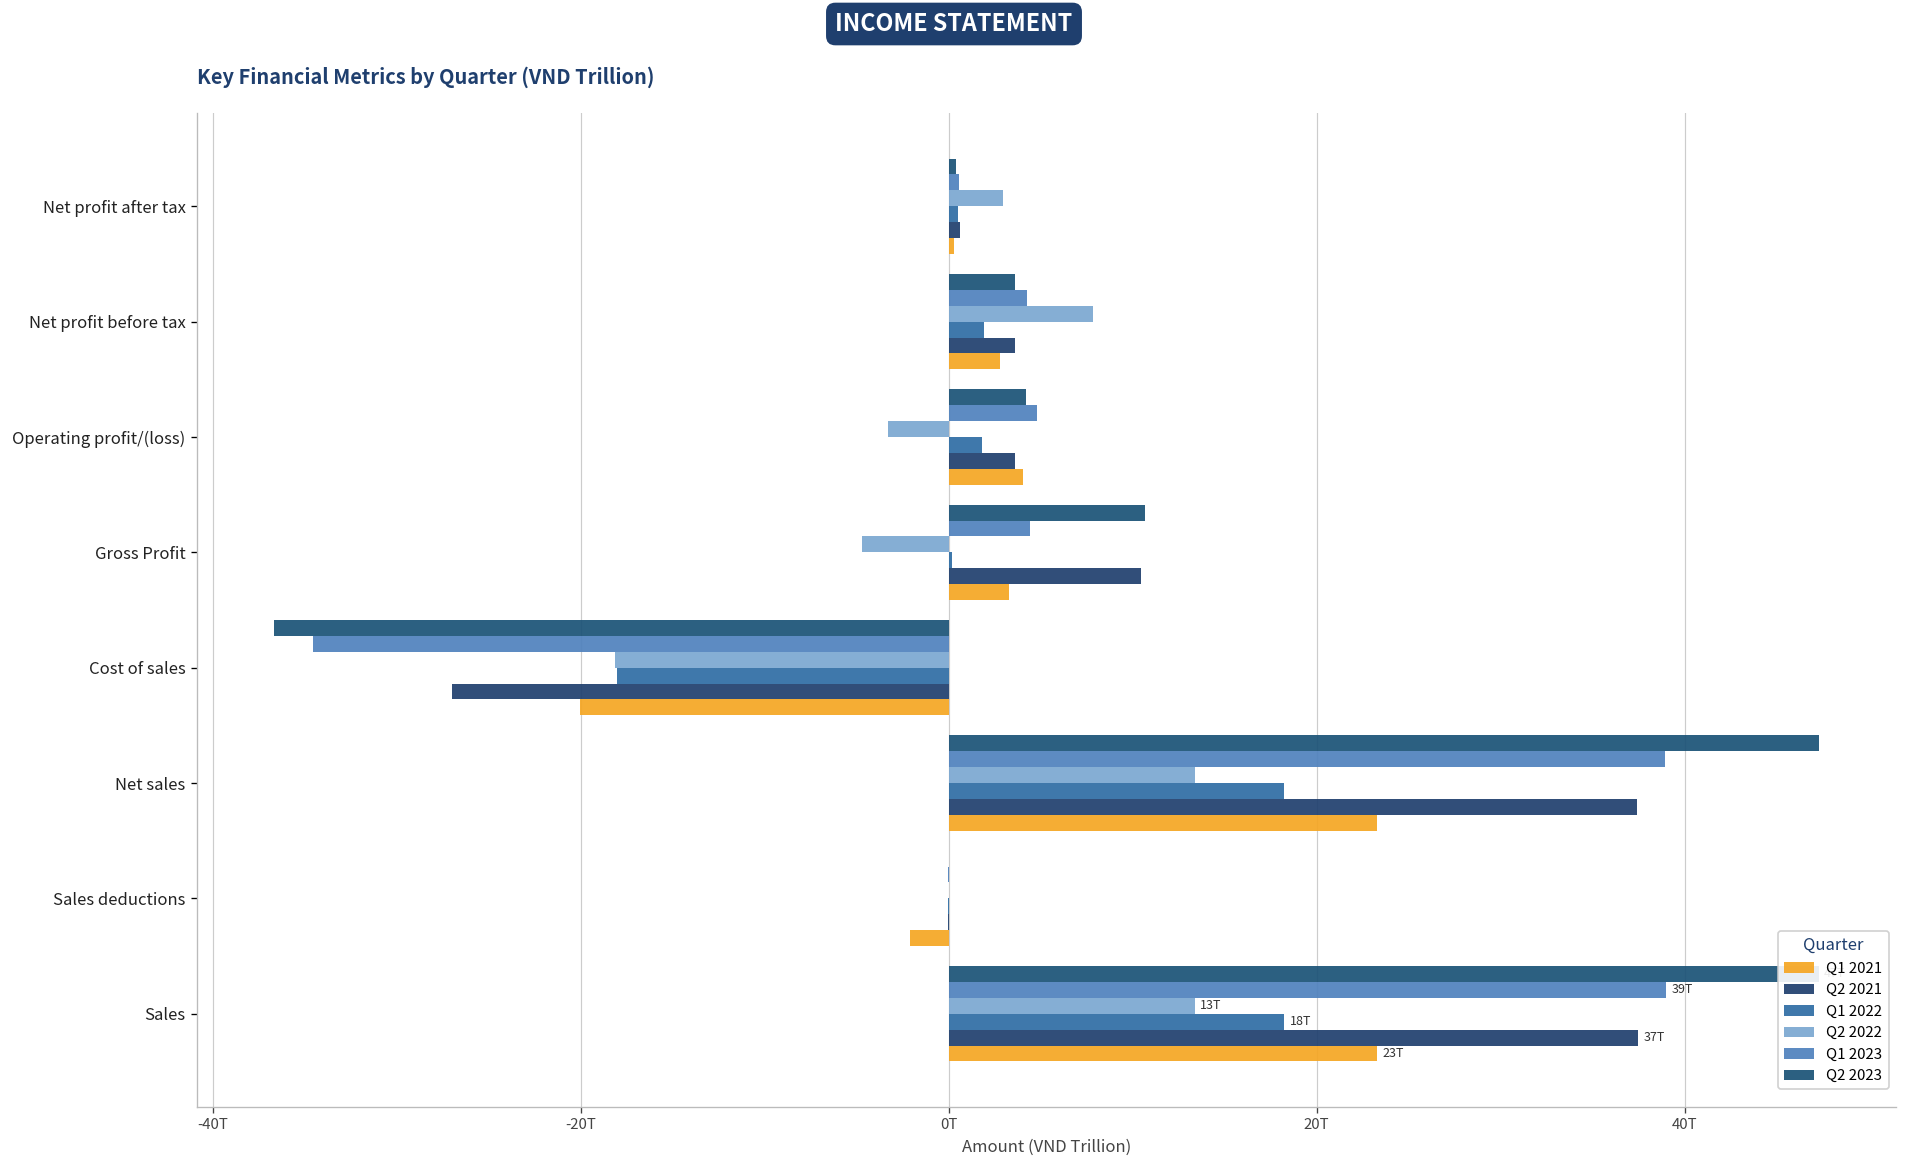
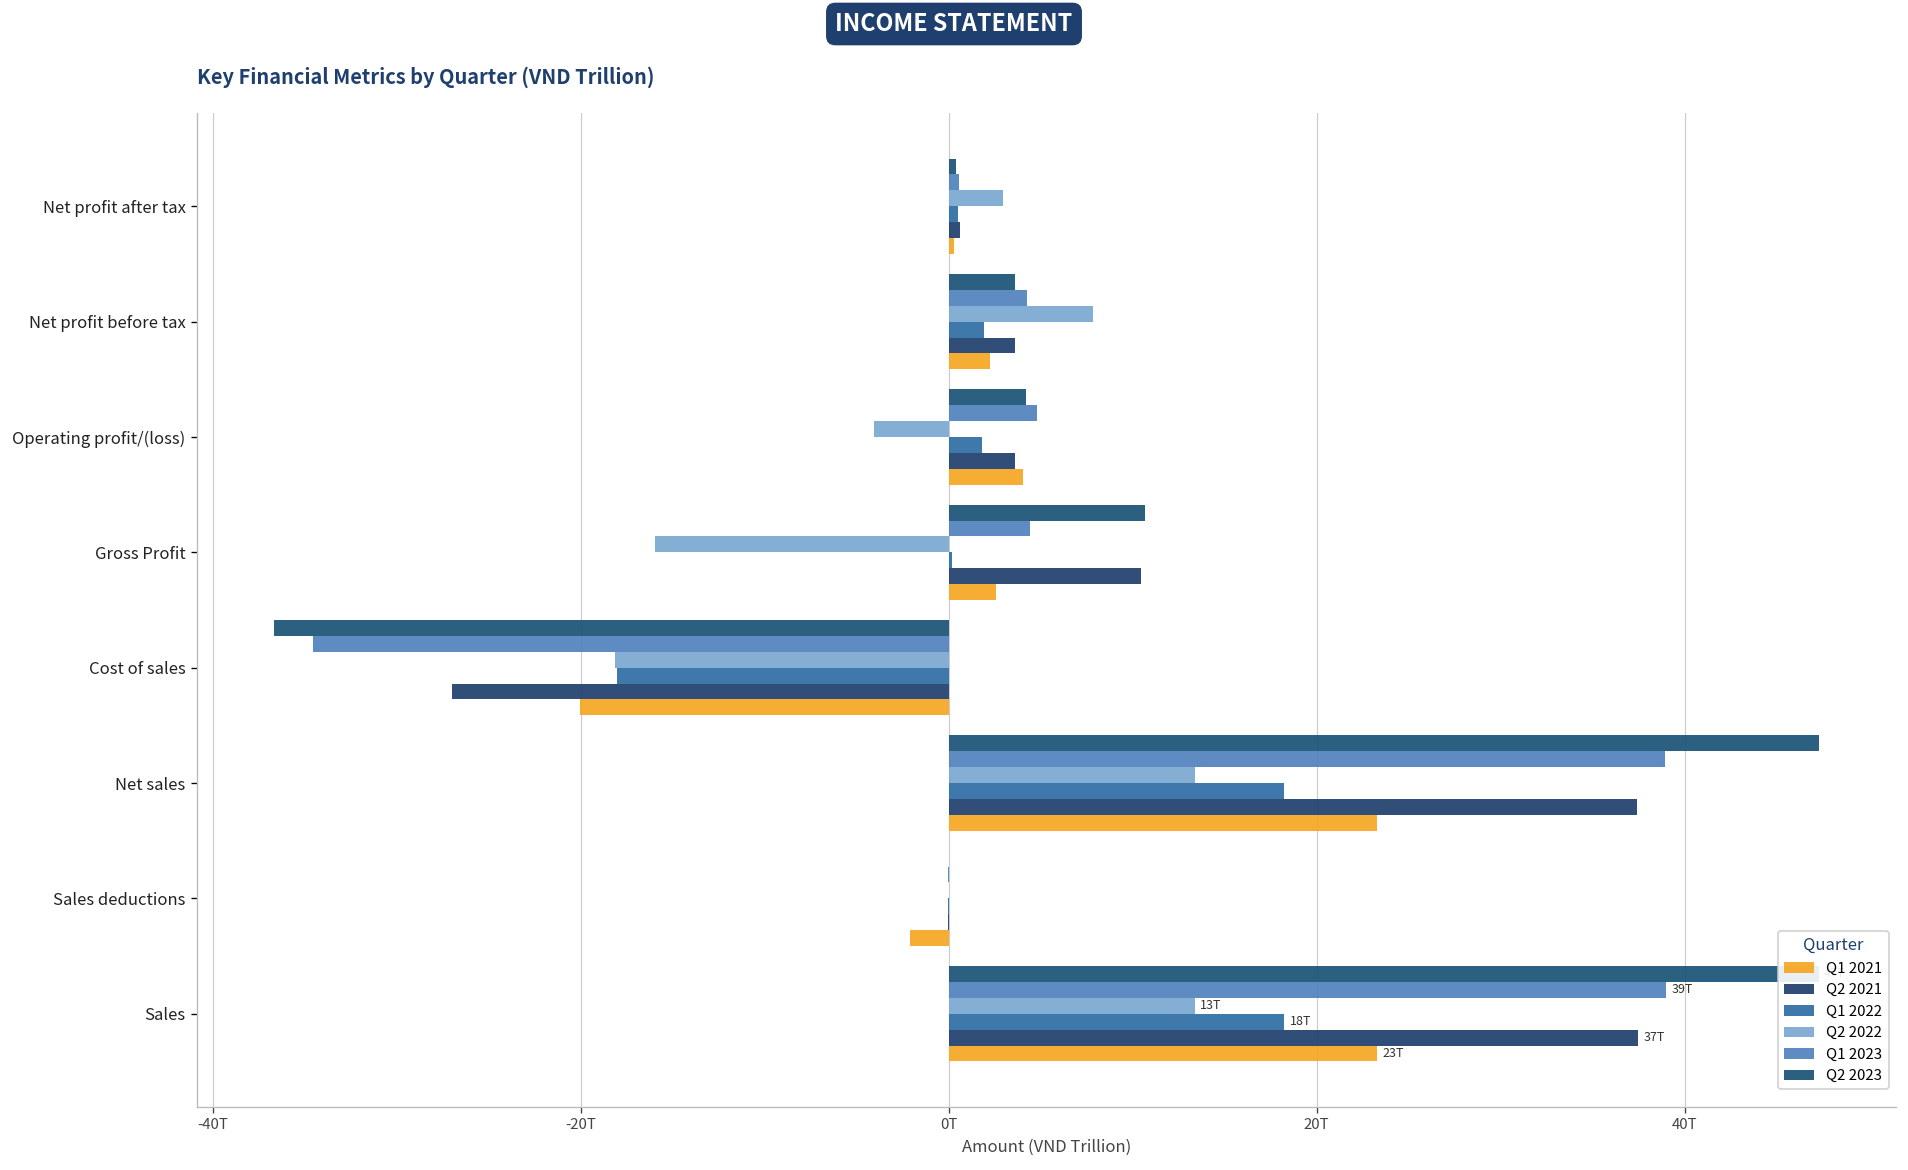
Q1 2021, Net profit before tax: 2.8T -> 2.2T
Q2 2022, Operating profit/(loss): -3.3T -> -4.0T
Q2 2022, Gross Profit: -4.7T -> -16.0T
Q1 2021, Gross Profit: 3.3T -> 2.6T
